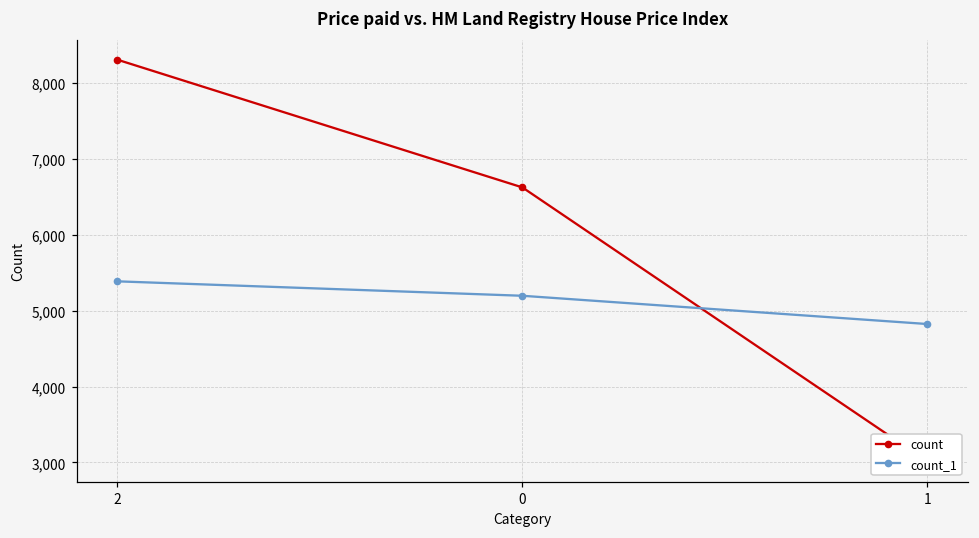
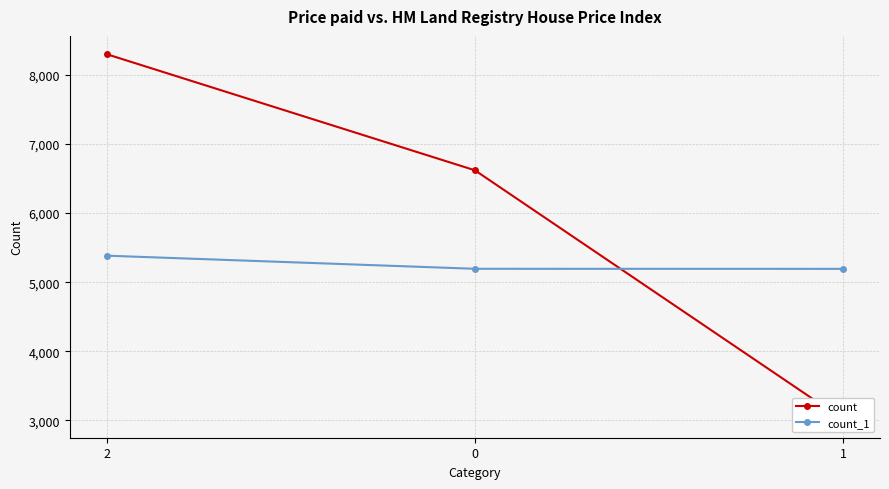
count_1, 1: 4,800 -> 5,200
